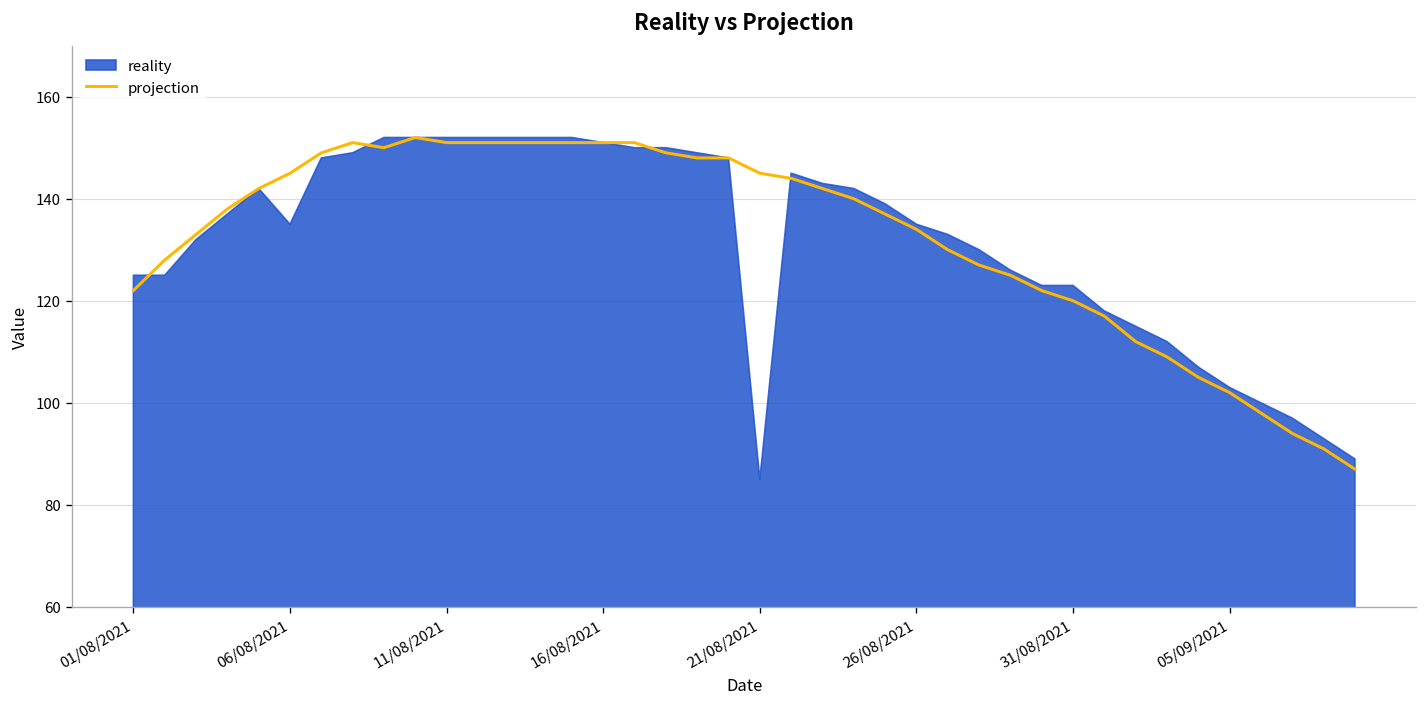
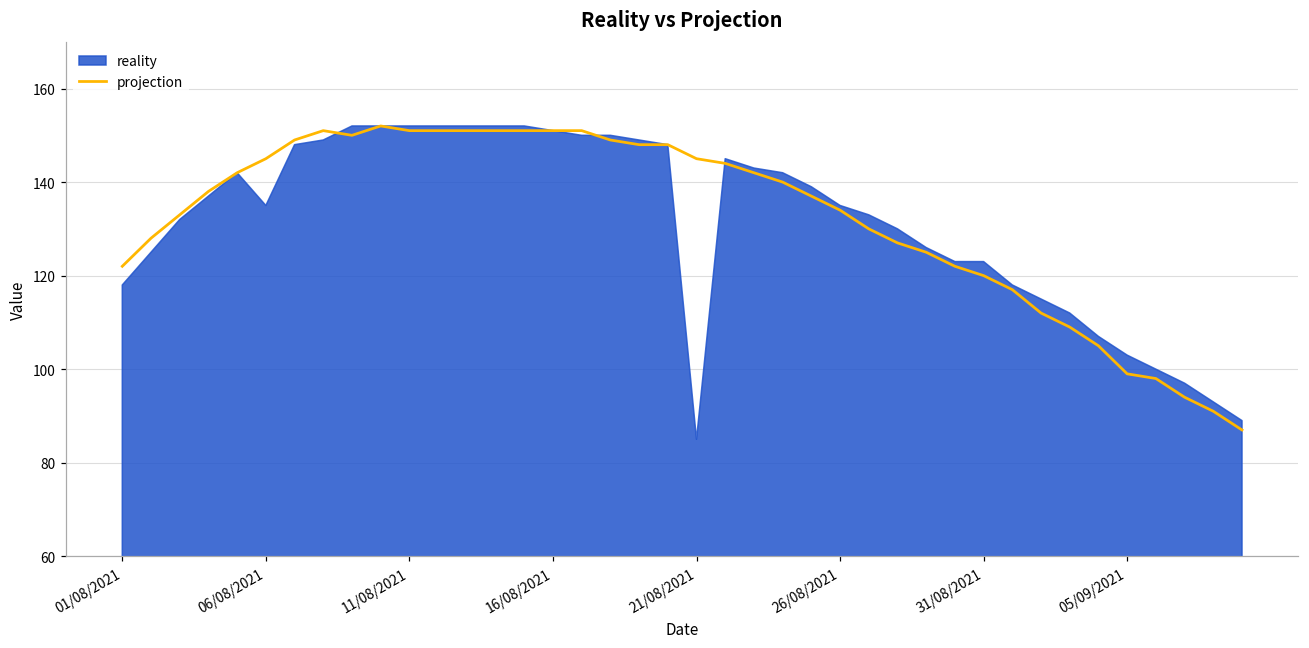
reality, 01/08/2021: 125 -> 118
projection, 05/09/2021: 102 -> 99
